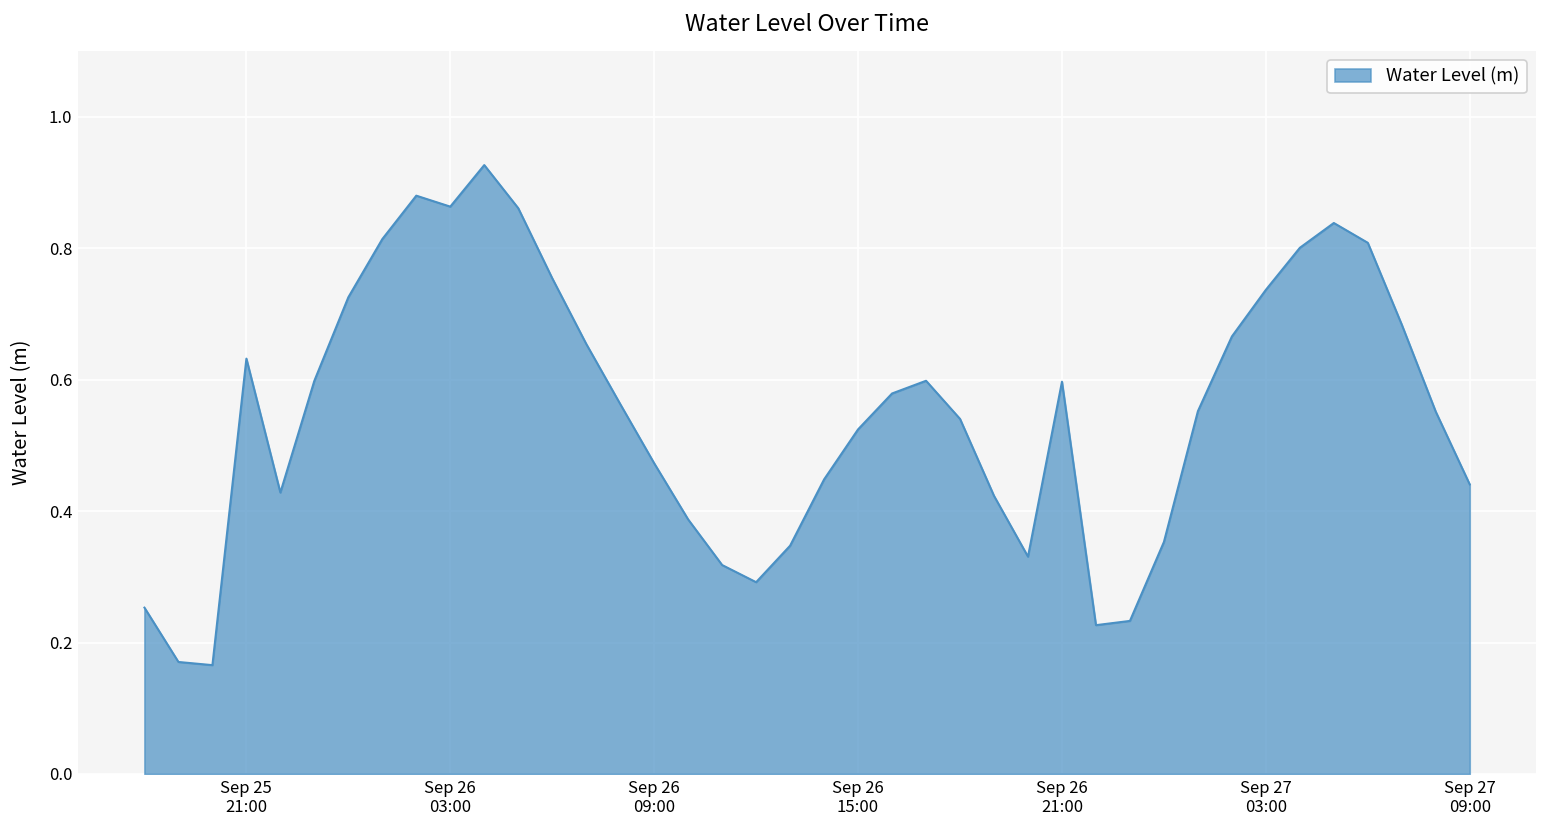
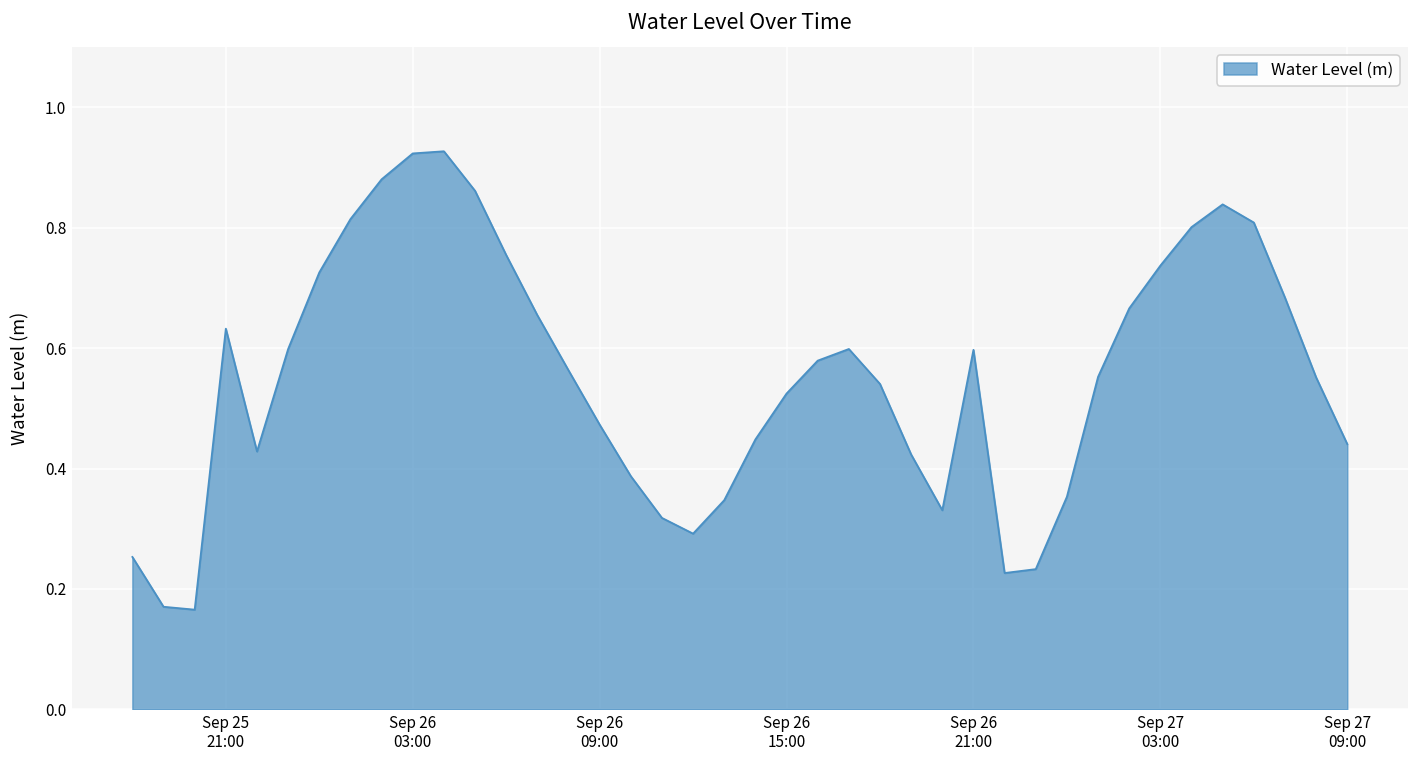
Sep 26 03:00: 0.86 -> 0.92
